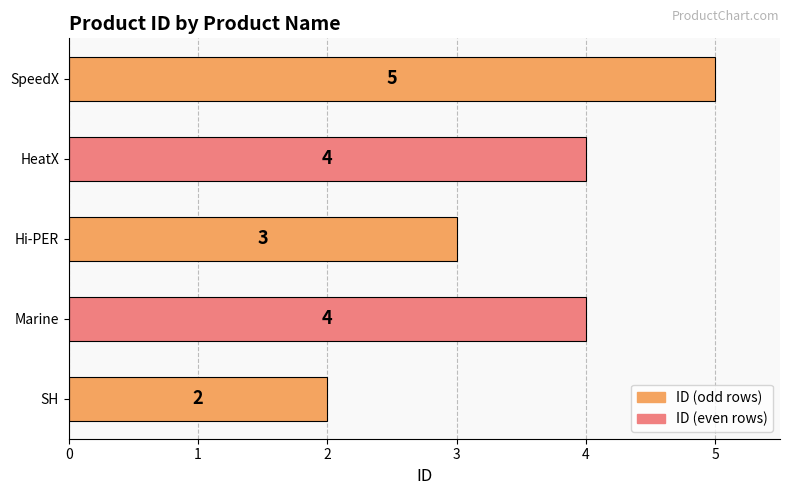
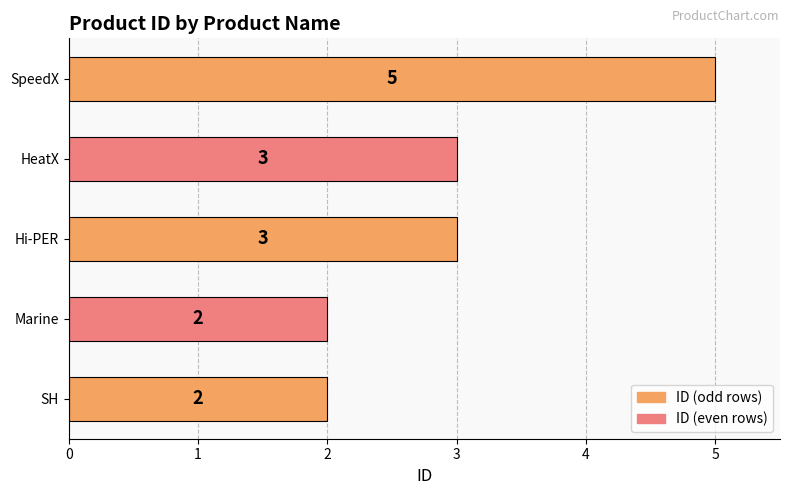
HeatX: 4 -> 3
Marine: 4 -> 2
